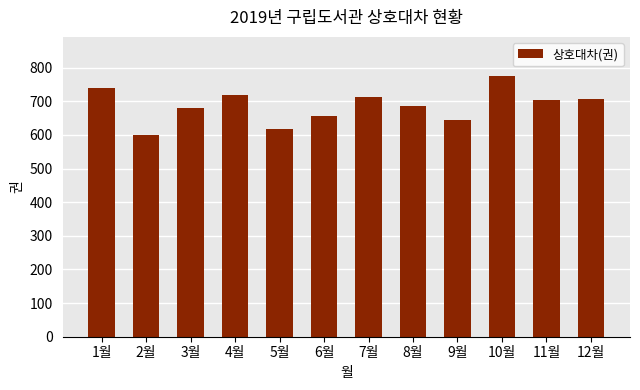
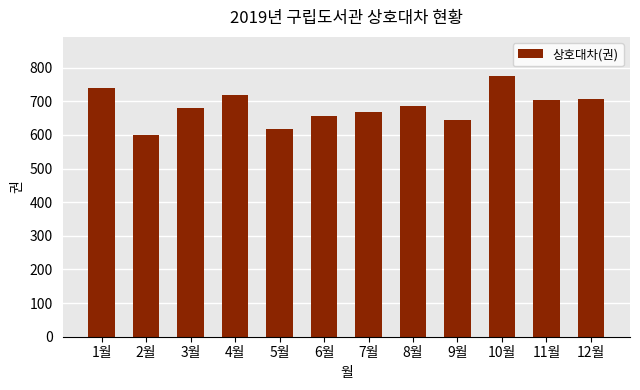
7월: 710 -> 670
